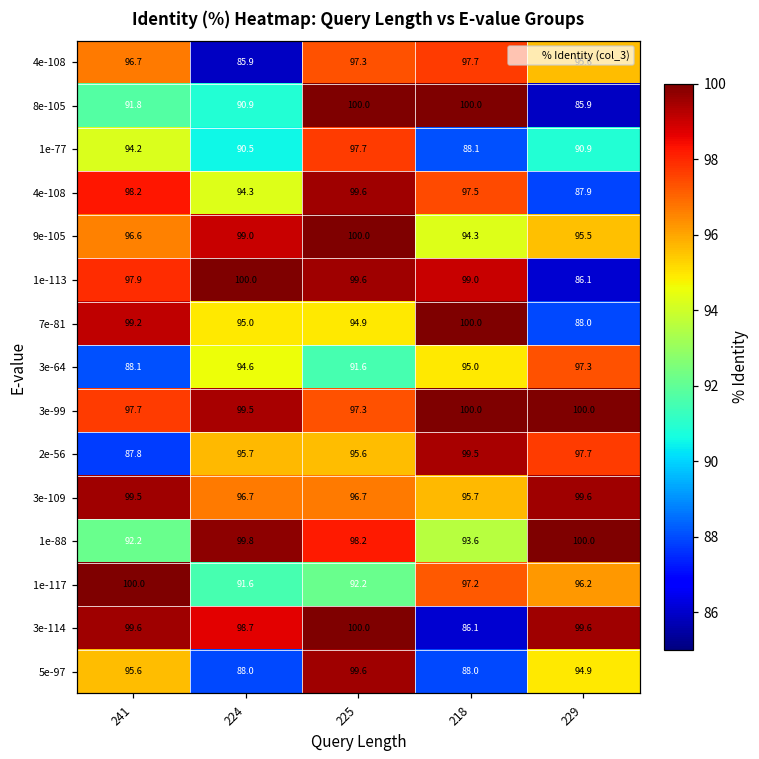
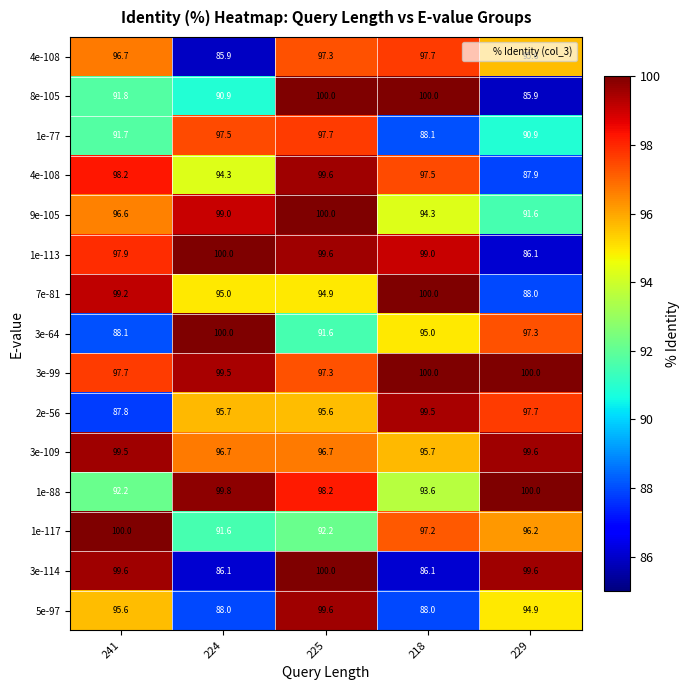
1e-77, 241: 94.2 -> 91.7
1e-77, 224: 90.5 -> 97.5
9e-105, 229: 95.5 -> 91.6
3e-64, 224: 94.6 -> 100.0
3e-114, 224: 98.7 -> 86.1
